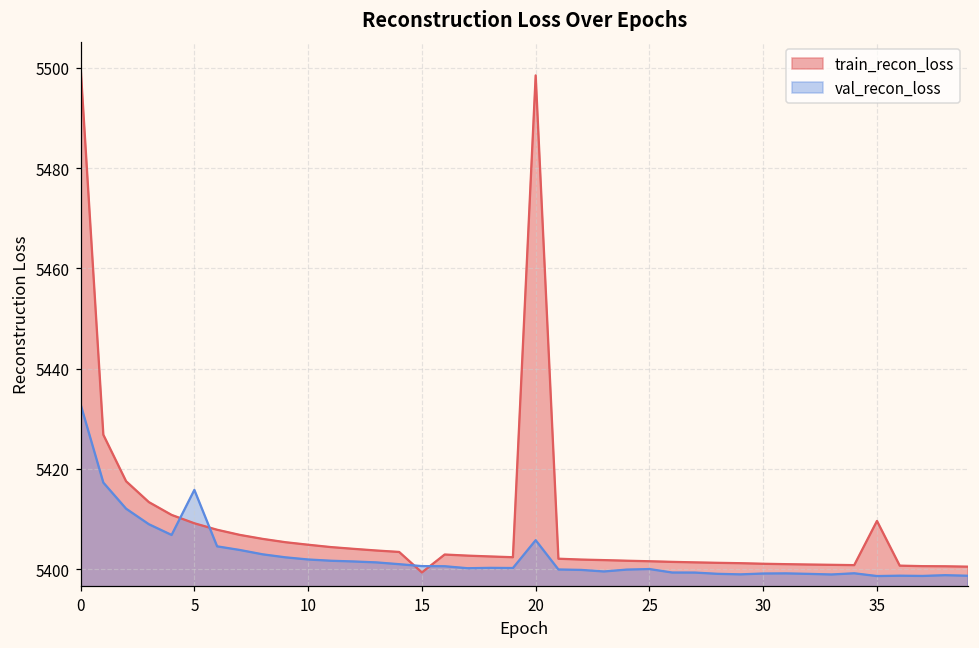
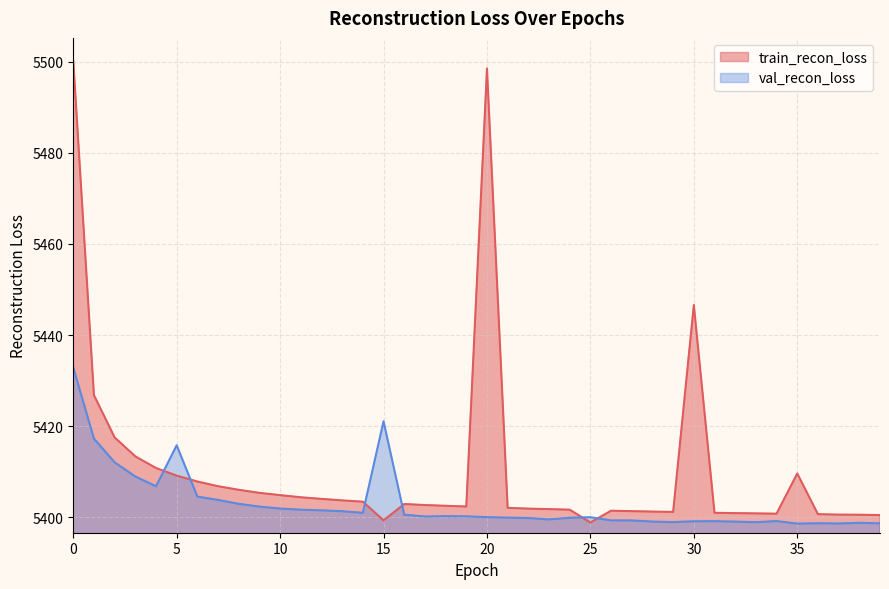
val_recon_loss, 15: 5401 -> 5421
val_recon_loss, 20: 5406 -> 5400
train_recon_loss, 25: 5402 -> 5399
train_recon_loss, 30: 5401 -> 5447
